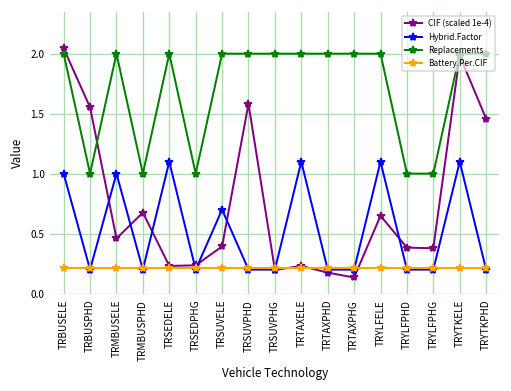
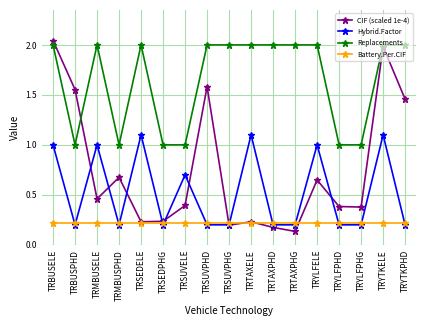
Replacements, TRSUVELE: 2 -> 1
Hybrid.Factor, TRYLFELE: 1.1 -> 1.0
